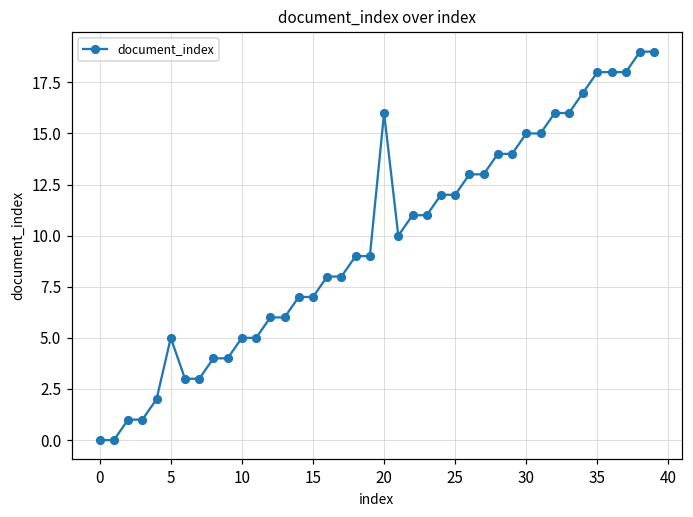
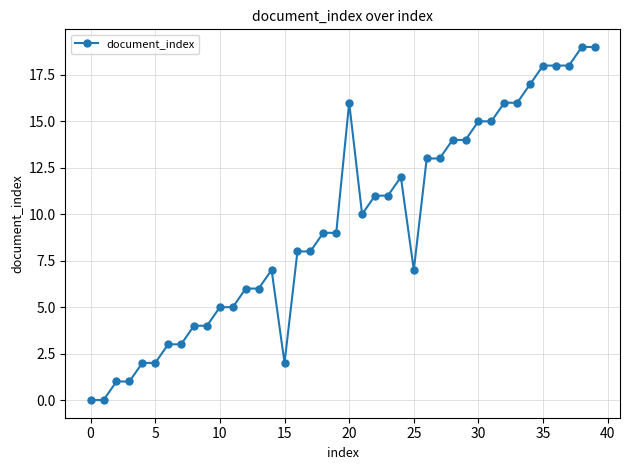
5: 5 -> 2
15: 7 -> 2
25: 12 -> 7
